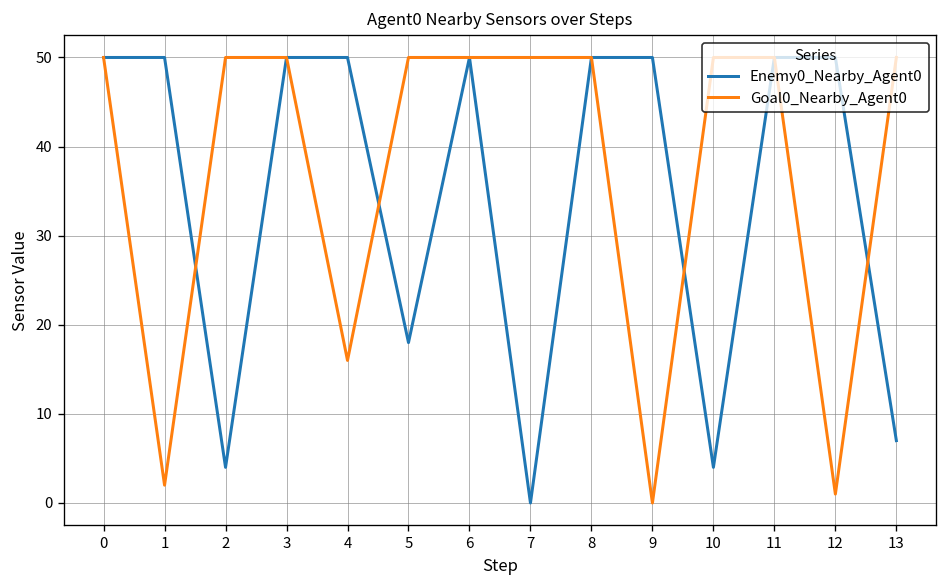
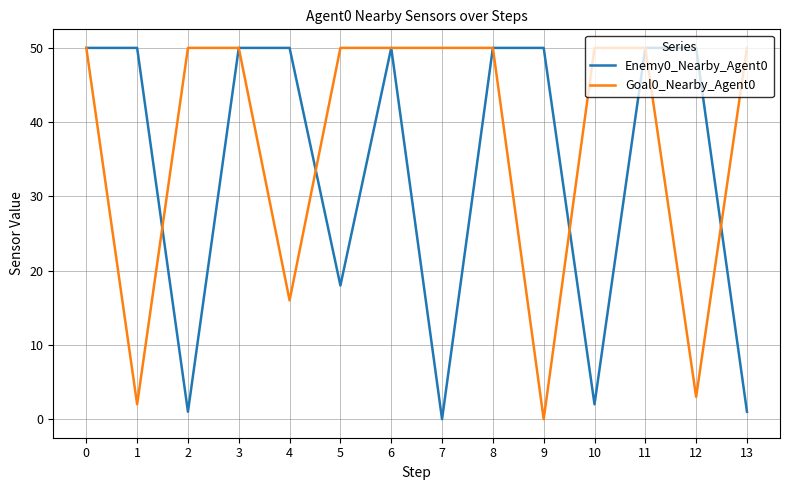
Enemy0_Nearby_Agent0, 2: 4 -> 1
Enemy0_Nearby_Agent0, 10: 4 -> 2
Goal0_Nearby_Agent0, 12: 1 -> 3
Enemy0_Nearby_Agent0, 13: 7 -> 1
